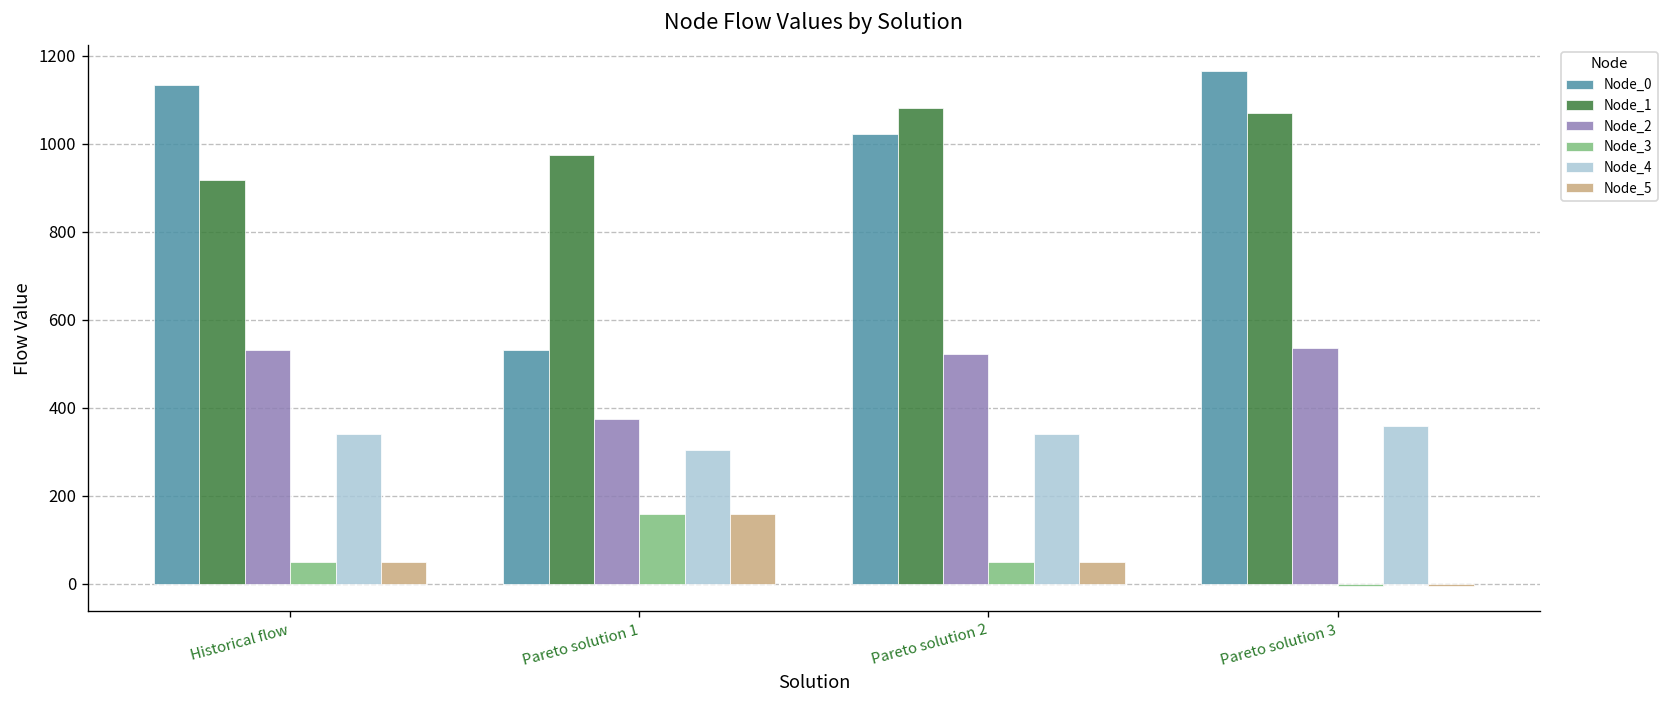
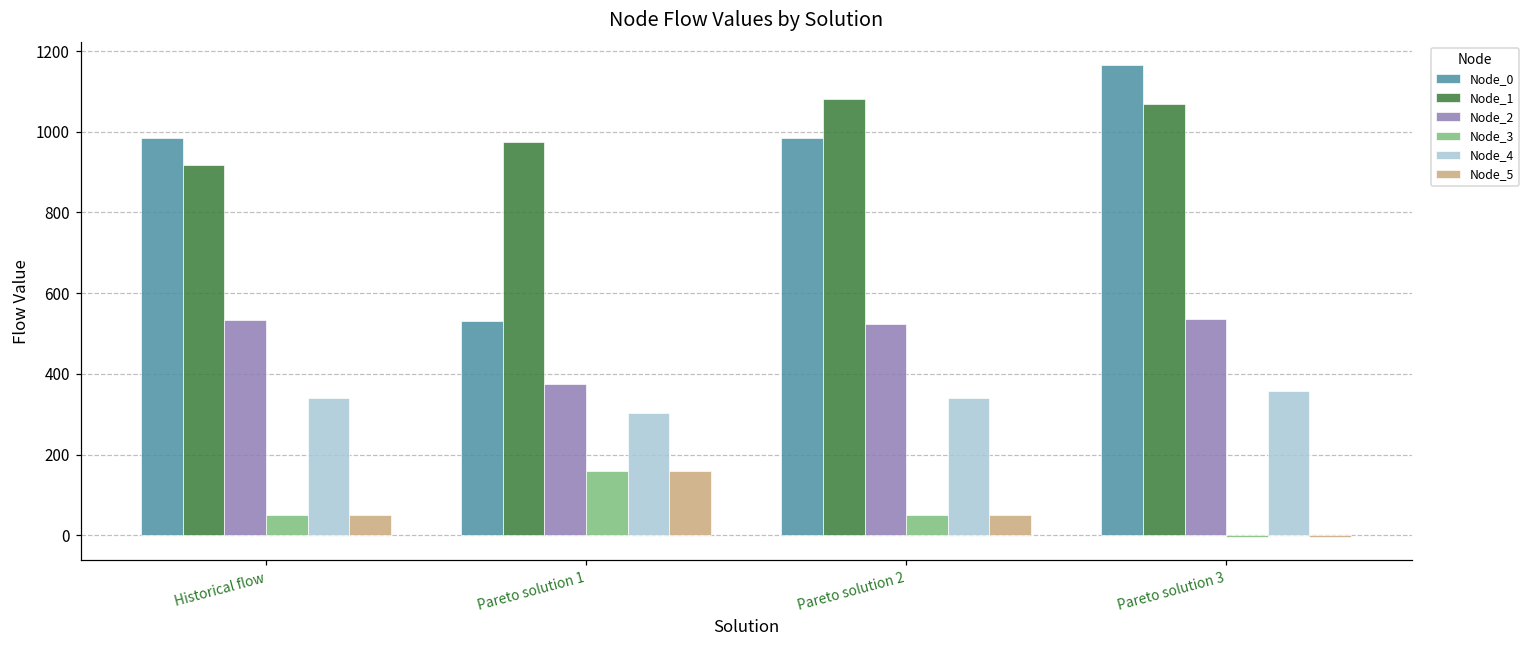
Node_0, Historical flow: 1130 -> 990
Node_0, Pareto solution 2: 1020 -> 990
